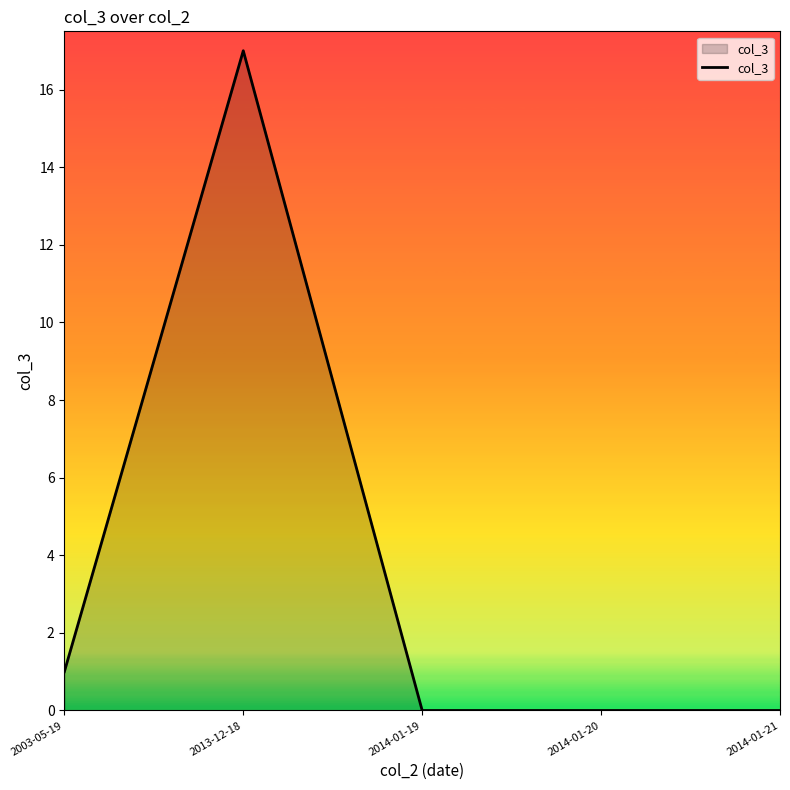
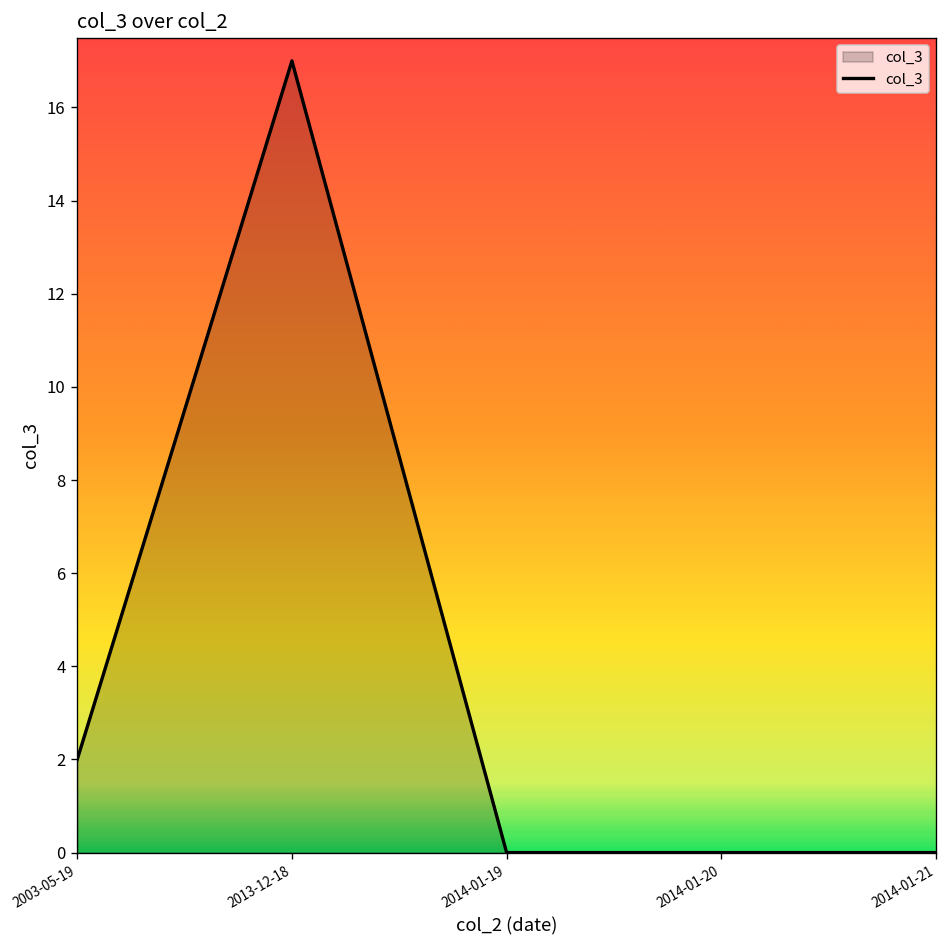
2003-05-19: 1 -> 2
